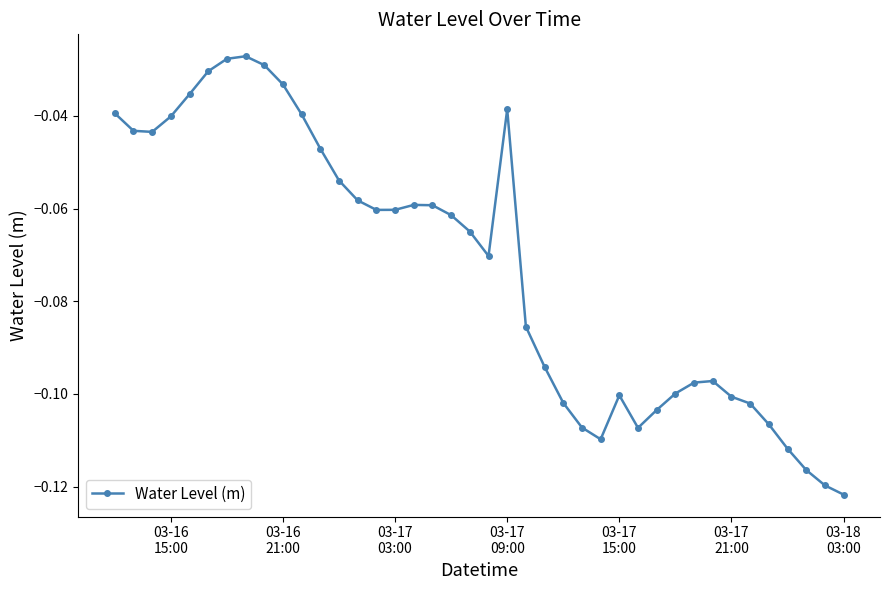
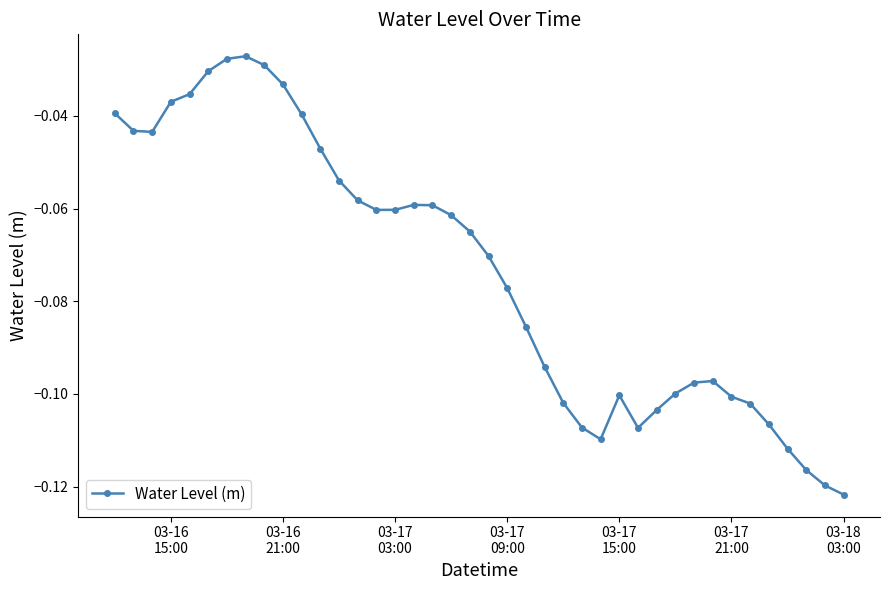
03-16 15:00: -0.040 -> -0.037
03-17 09:00: -0.039 -> -0.077
